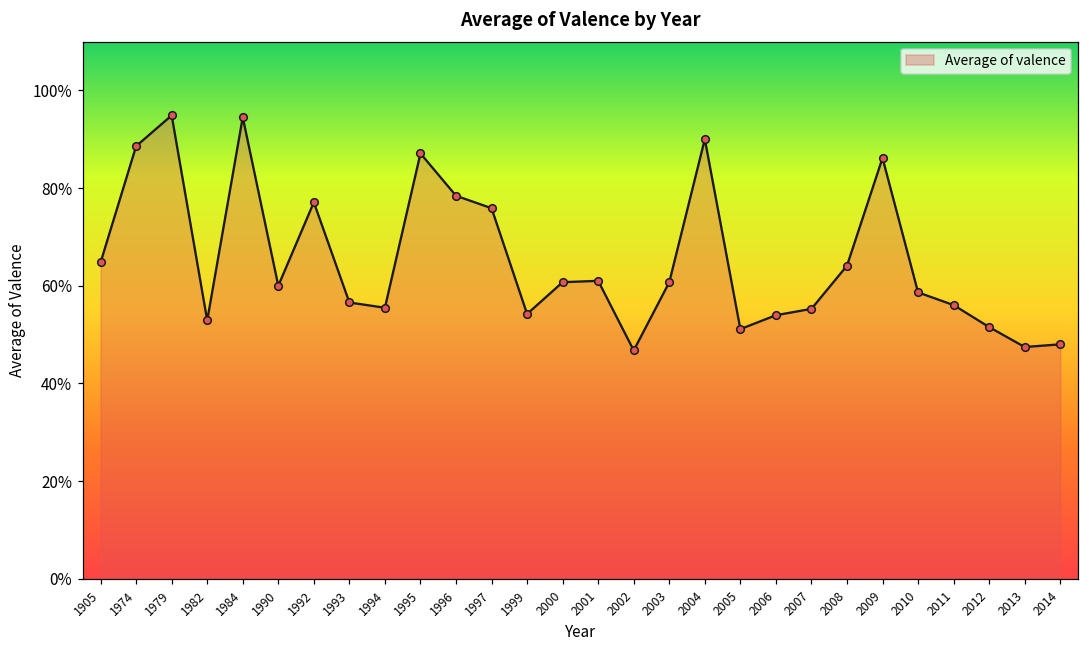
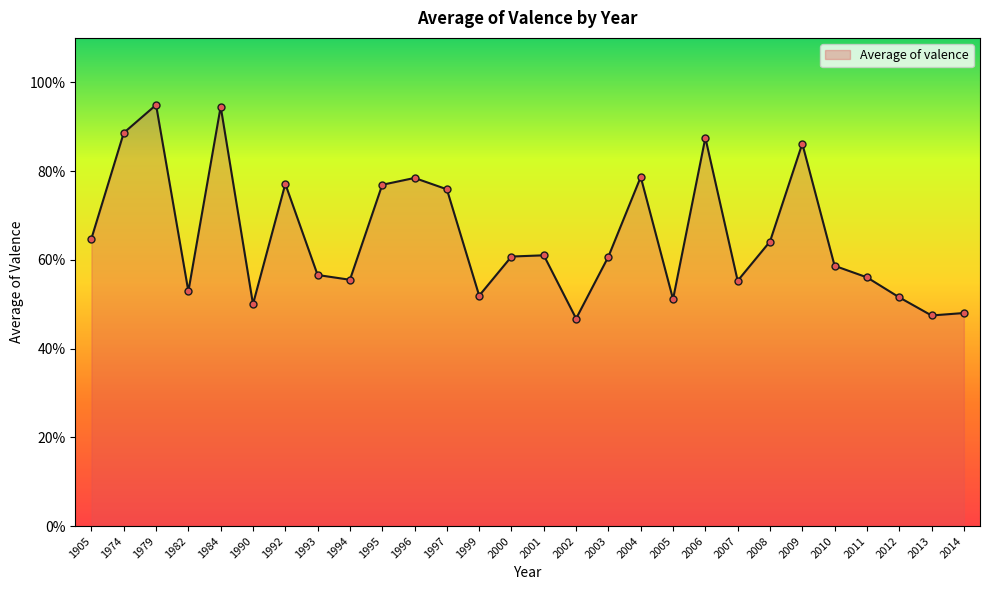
1990: 60% -> 50%
1995: 87% -> 77%
1999: 54% -> 52%
2004: 90% -> 79%
2006: 54% -> 87%
